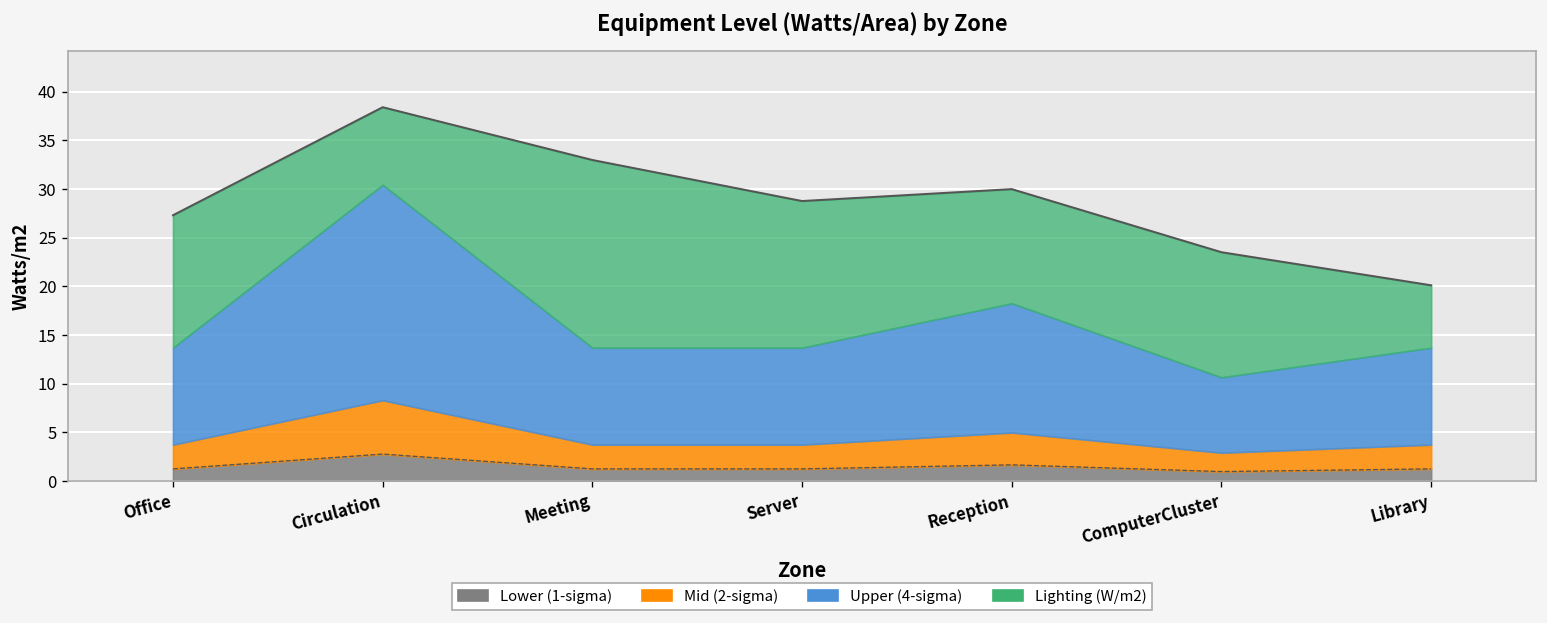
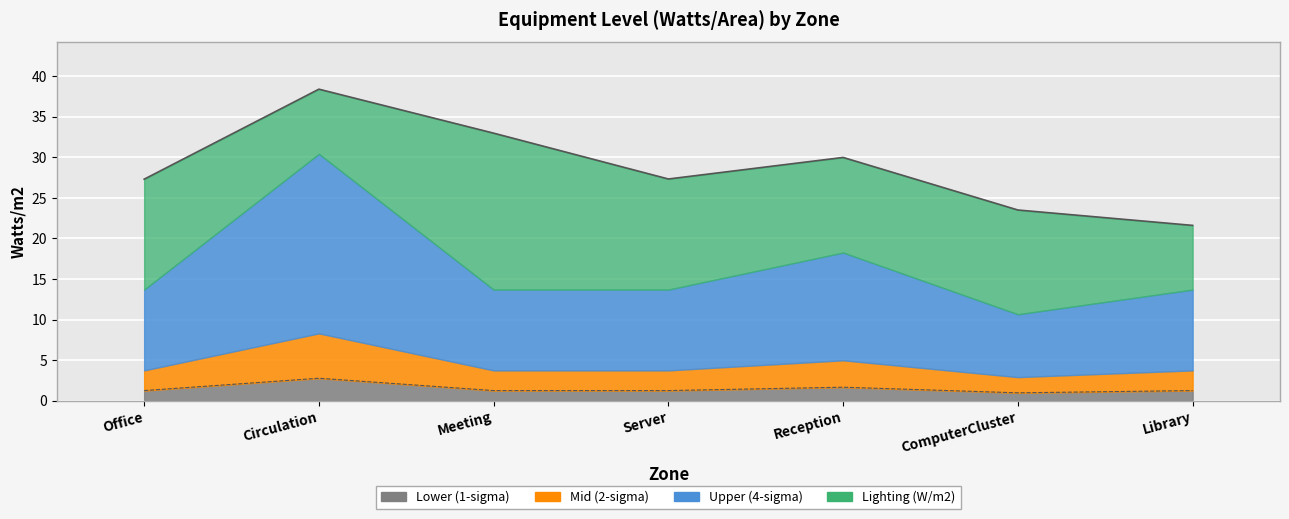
Lighting (W/m2), Server: 15 -> 14
Lighting (W/m2), Library: 6 -> 8
